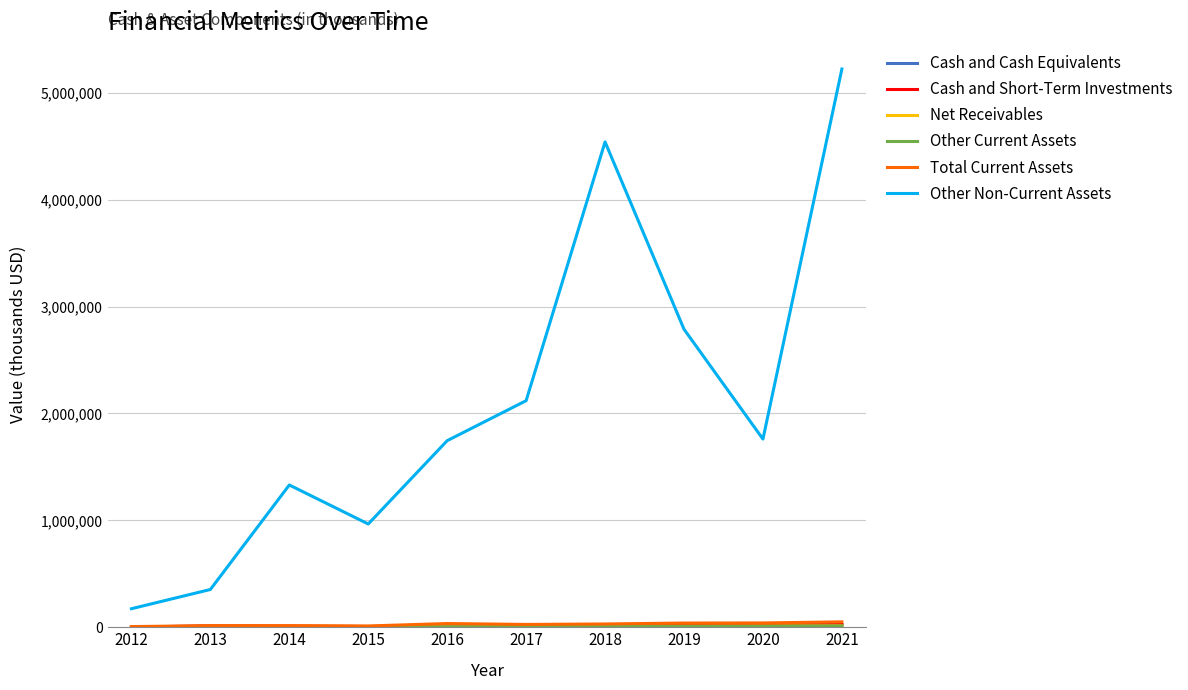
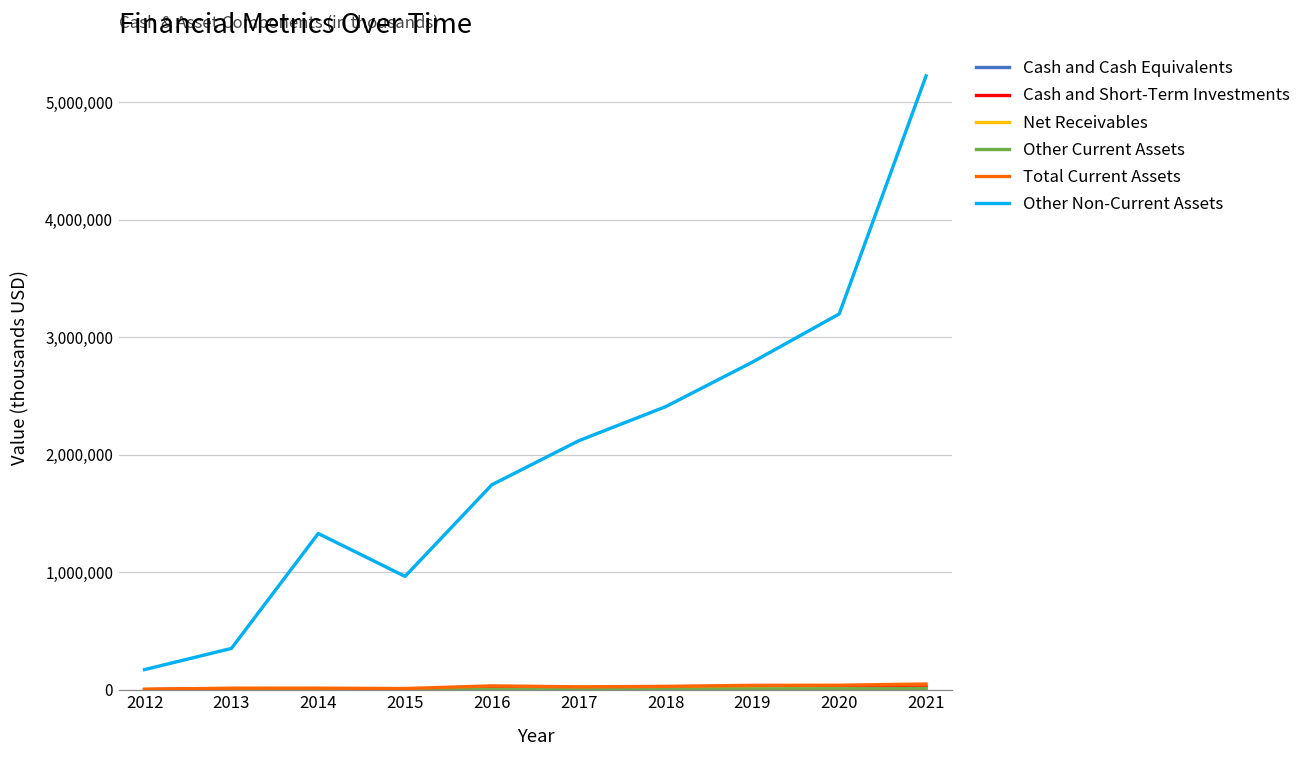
Other Non-Current Assets, 2018: 4,540,000 -> 2,410,000
Other Non-Current Assets, 2020: 1,760,000 -> 3,200,000
